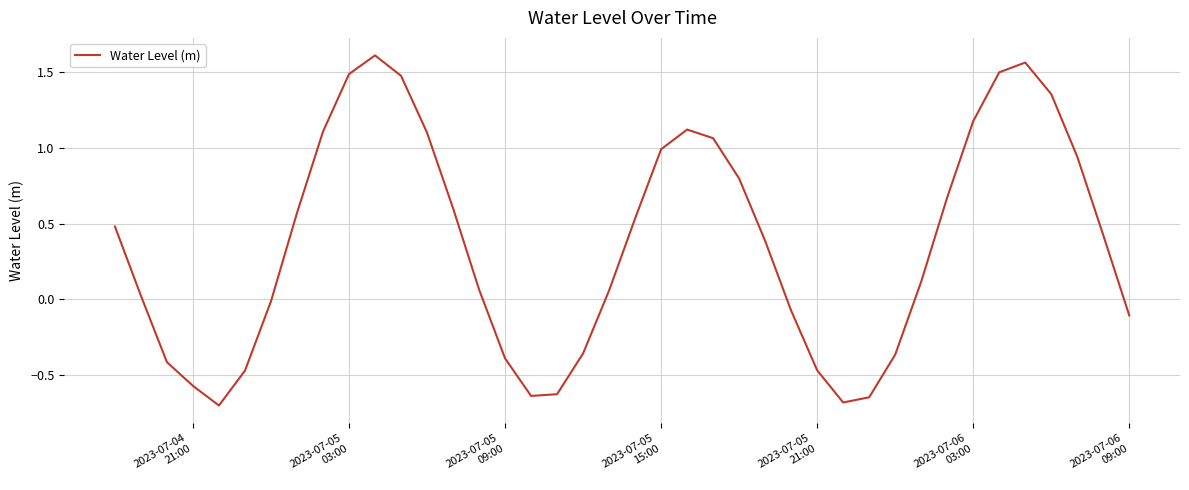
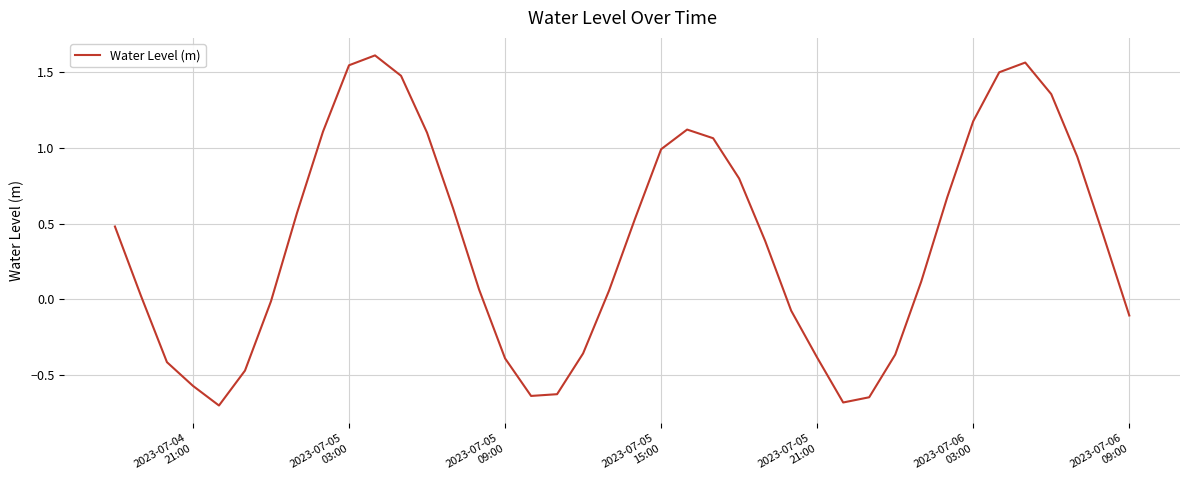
2023-07-05 03:00: 1.49 -> 1.55
2023-07-05 21:00: -0.47 -> -0.39
